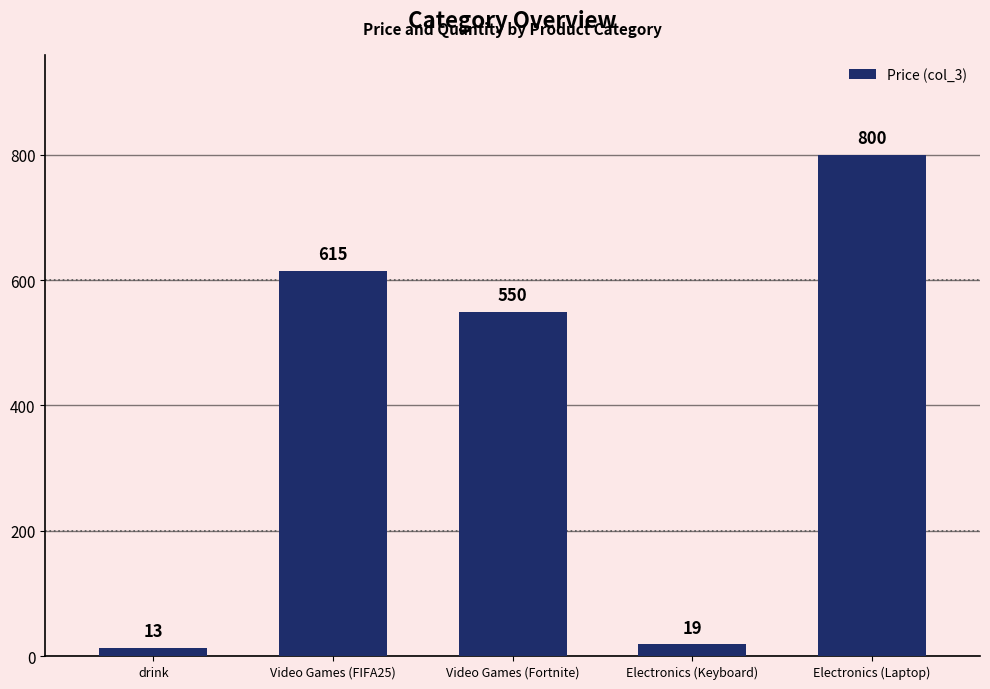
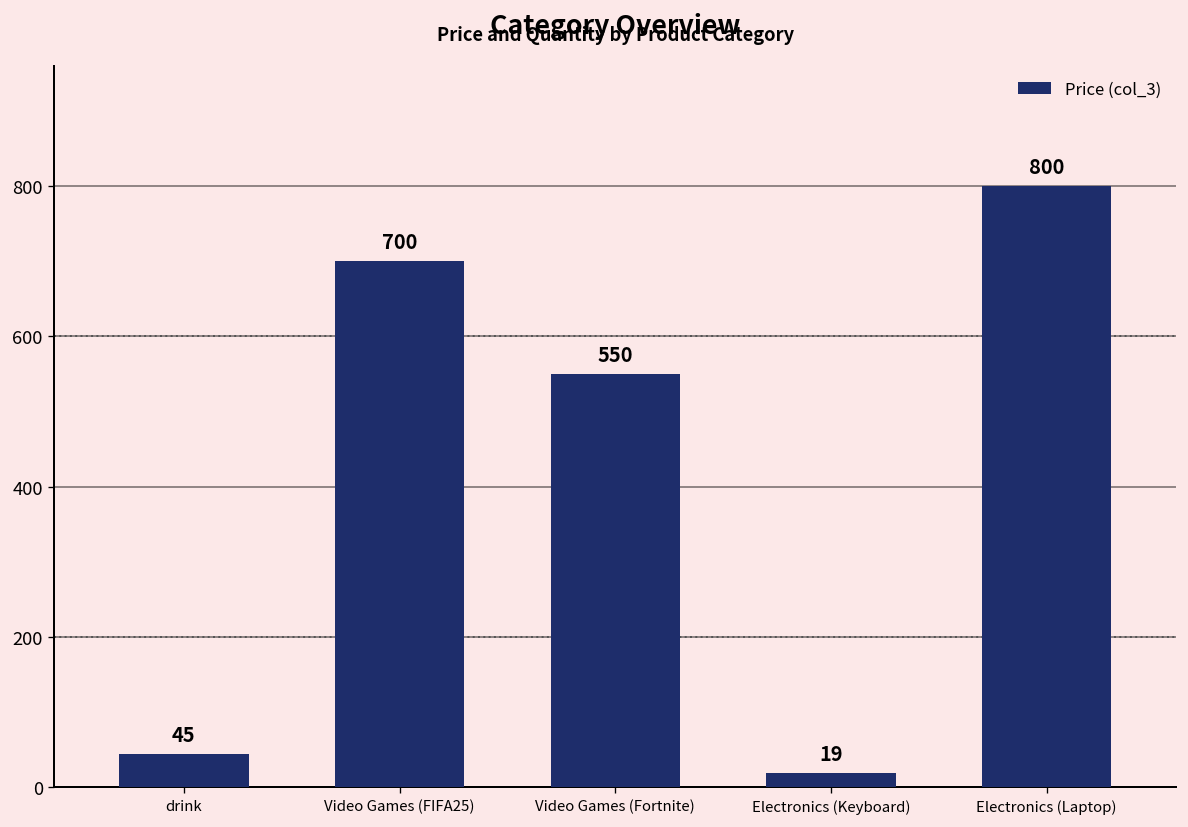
drink: 13 -> 45
Video Games (FIFA25): 615 -> 700
